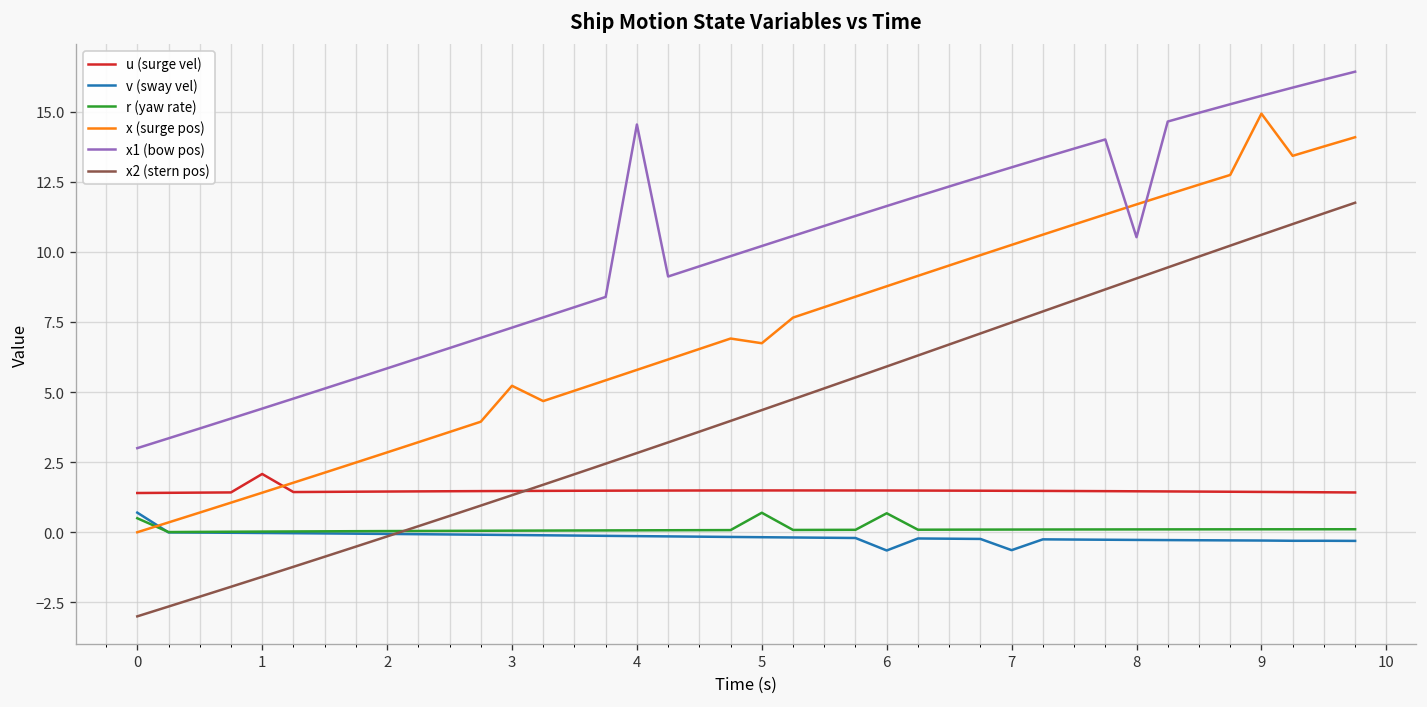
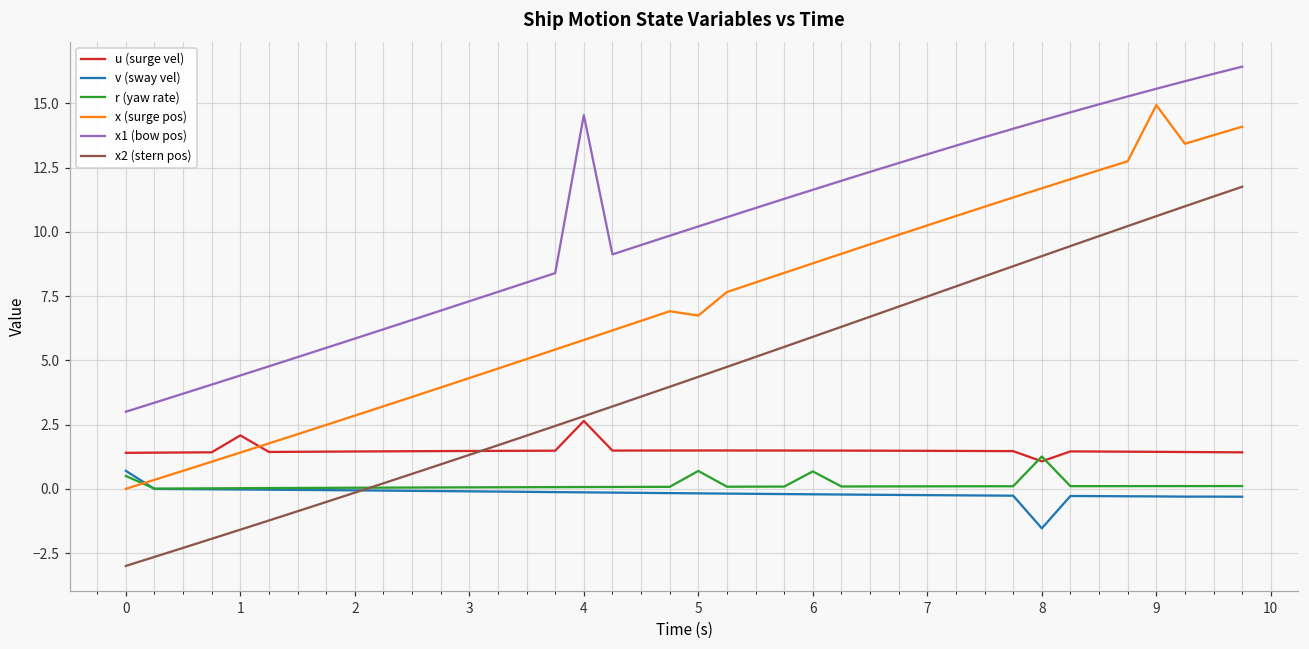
x (surge pos), 3: 5.2 -> 4.3
u (surge vel), 4: 1.5 -> 2.6
v (sway vel), 6: -0.7 -> -0.2
v (sway vel), 7: -0.6 -> -0.2
u (surge vel), 8: 1.5 -> 1.1
v (sway vel), 8: -0.3 -> -1.5
r (yaw rate), 8: 0.1 -> 1.3
x1 (bow pos), 8: 10.5 -> 14.3
